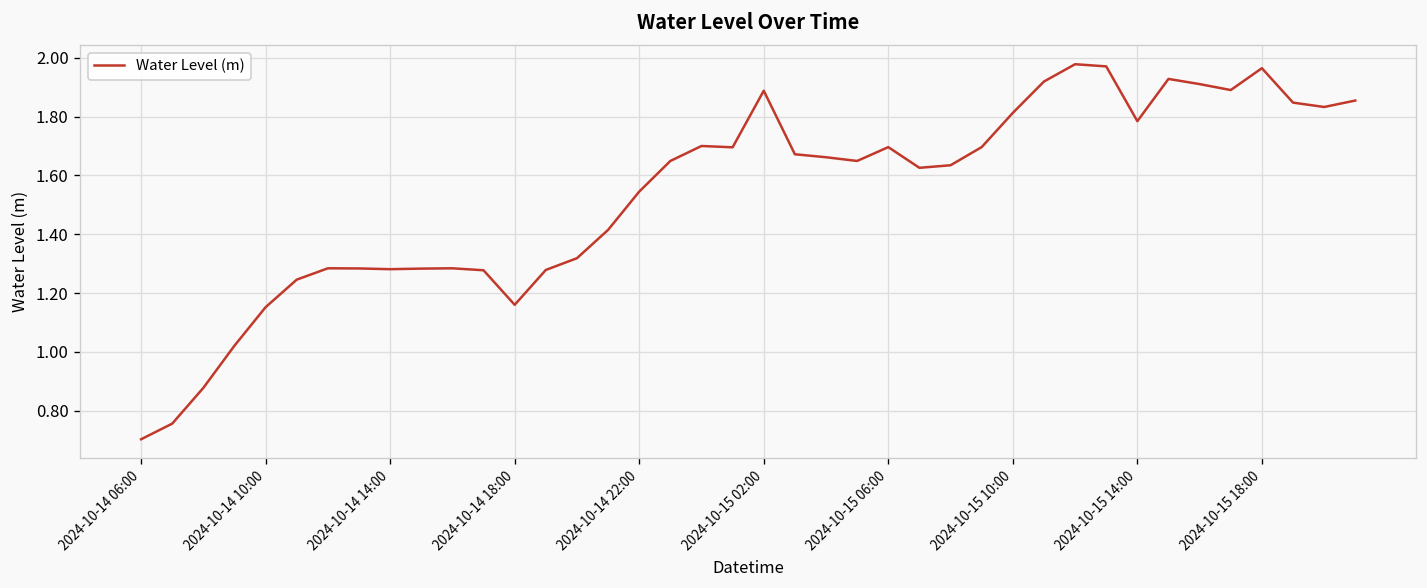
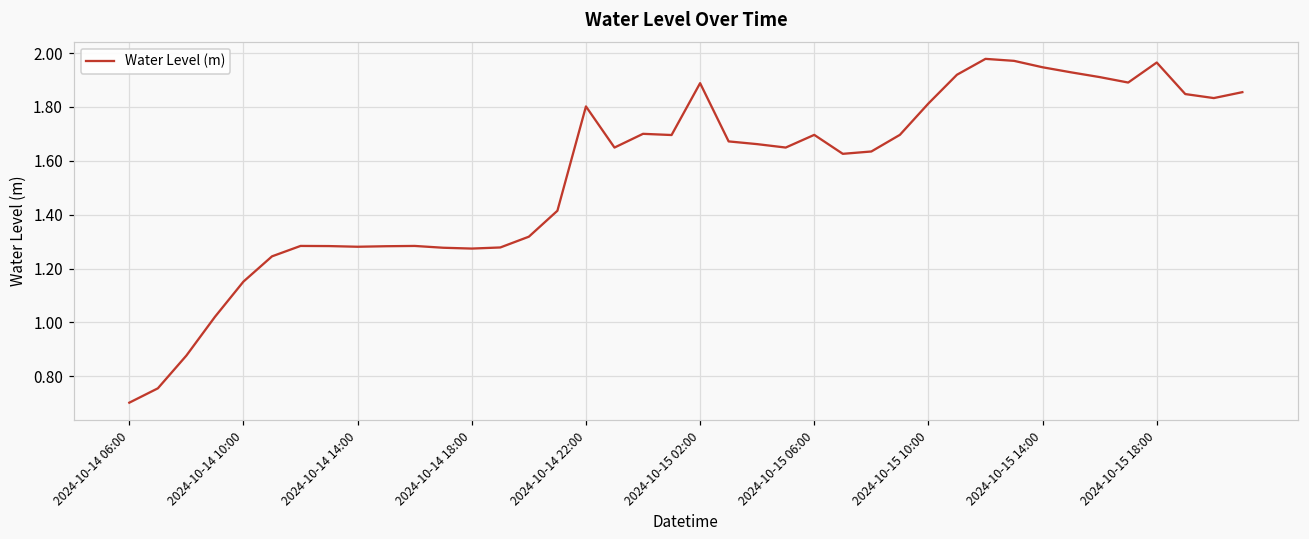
2024-10-14 18:00: 1.16 -> 1.27
2024-10-14 22:00: 1.55 -> 1.80
2024-10-15 14:00: 1.78 -> 1.95
